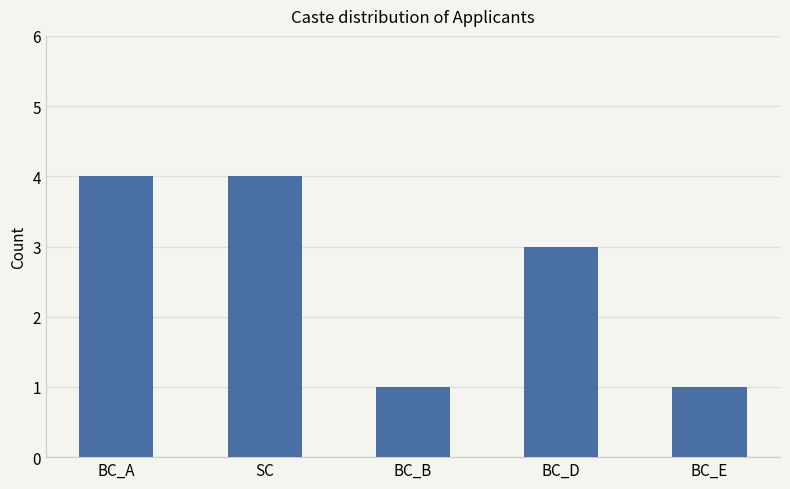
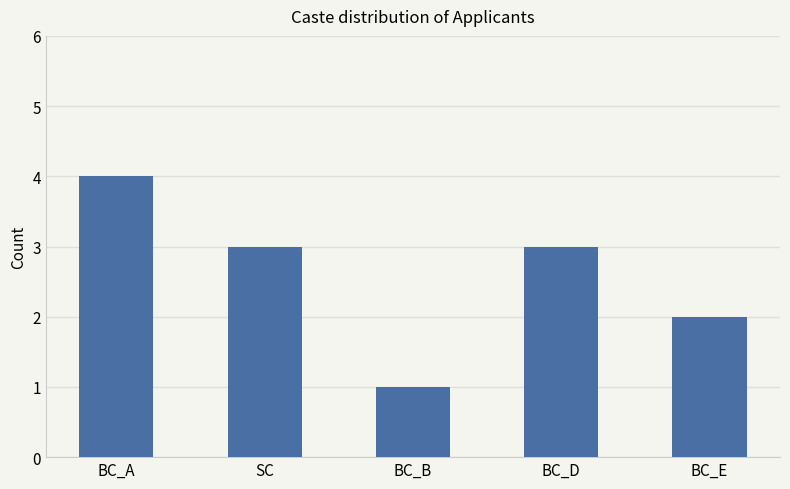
SC: 4 -> 3
BC_E: 1 -> 2
